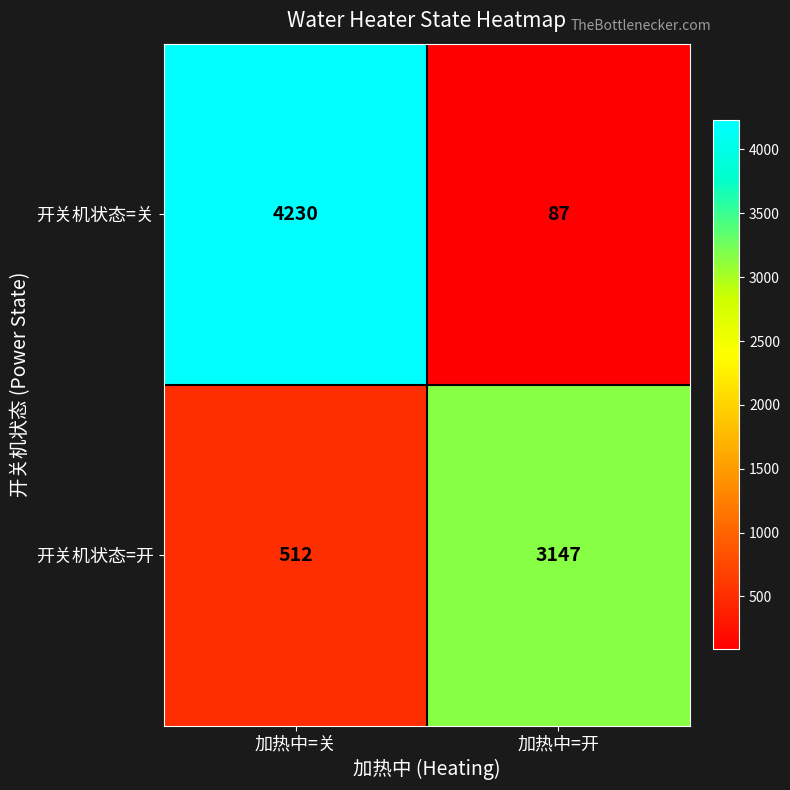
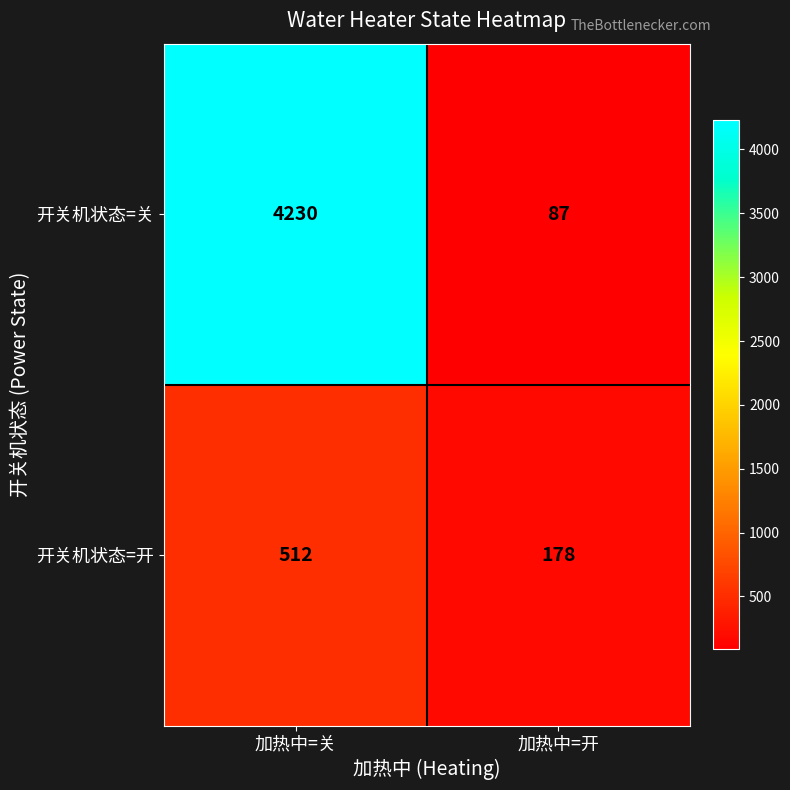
开关机状态=开, 加热中=开: 3147 -> 178
